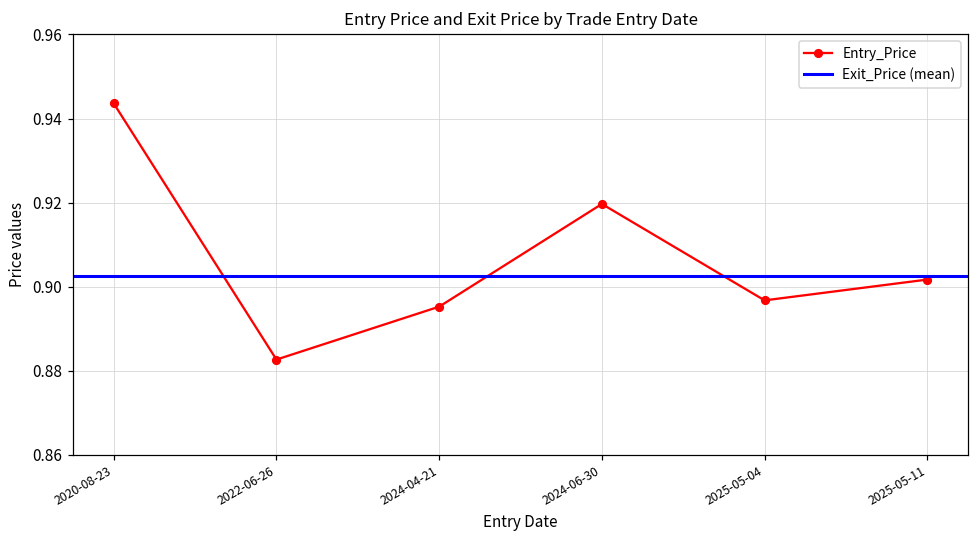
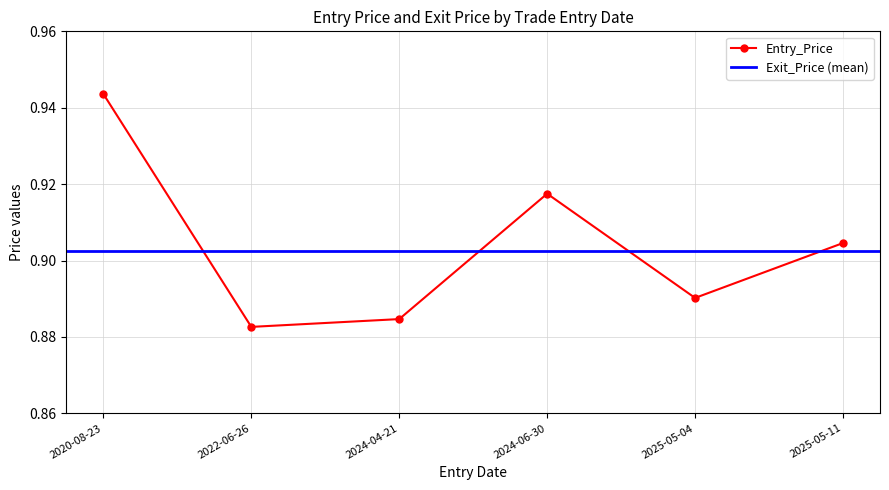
2024-04-21: 0.895 -> 0.885
2024-06-30: 0.920 -> 0.917
2025-05-04: 0.897 -> 0.890
2025-05-11: 0.902 -> 0.905
